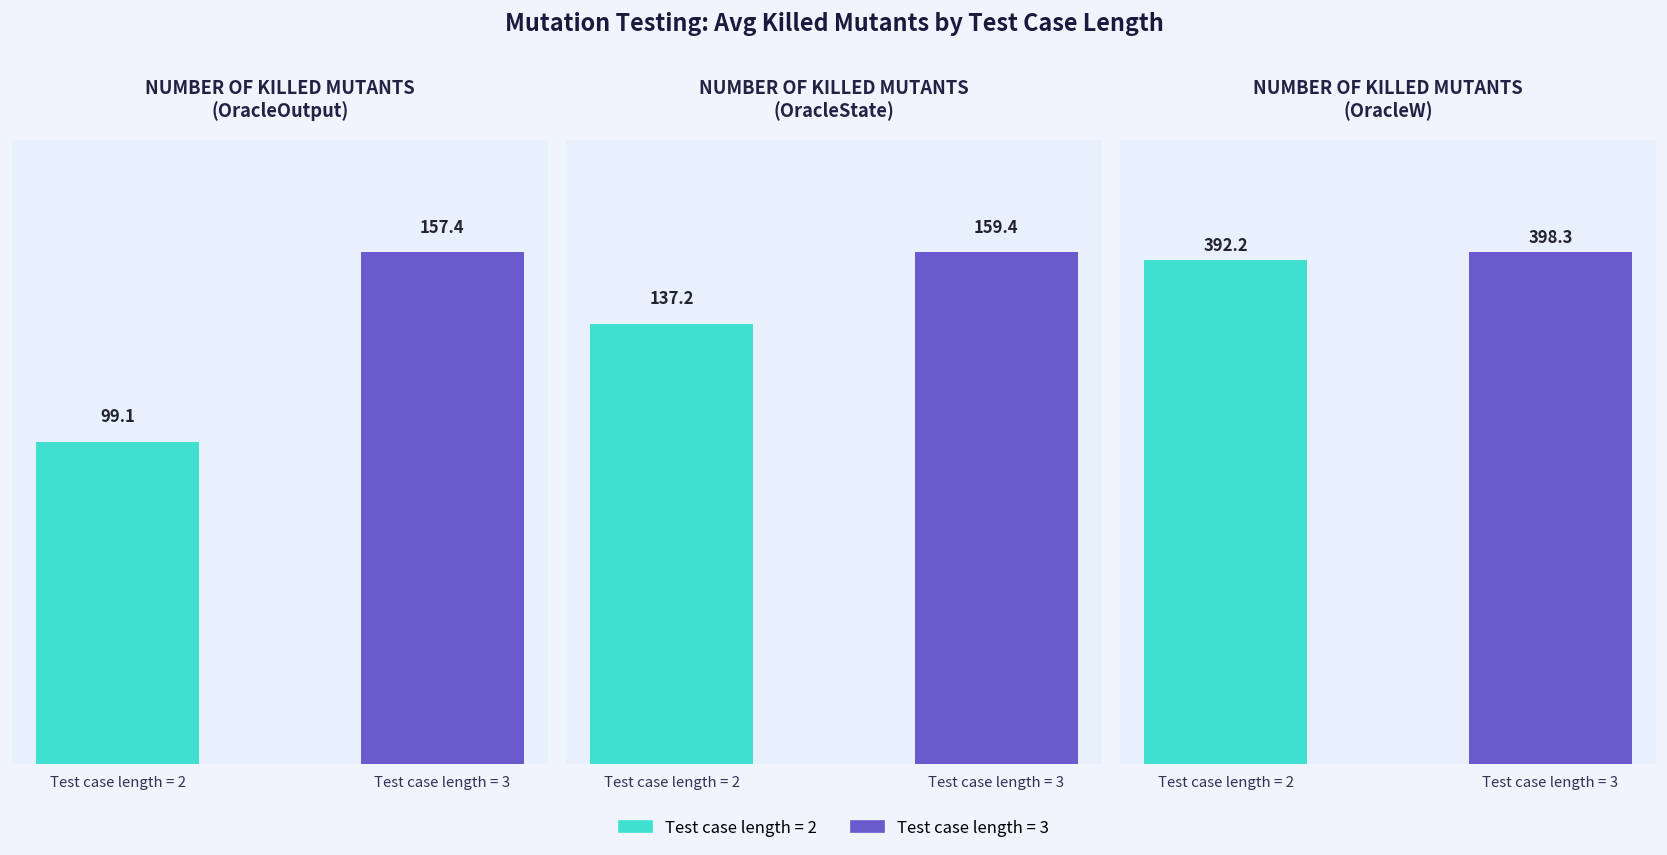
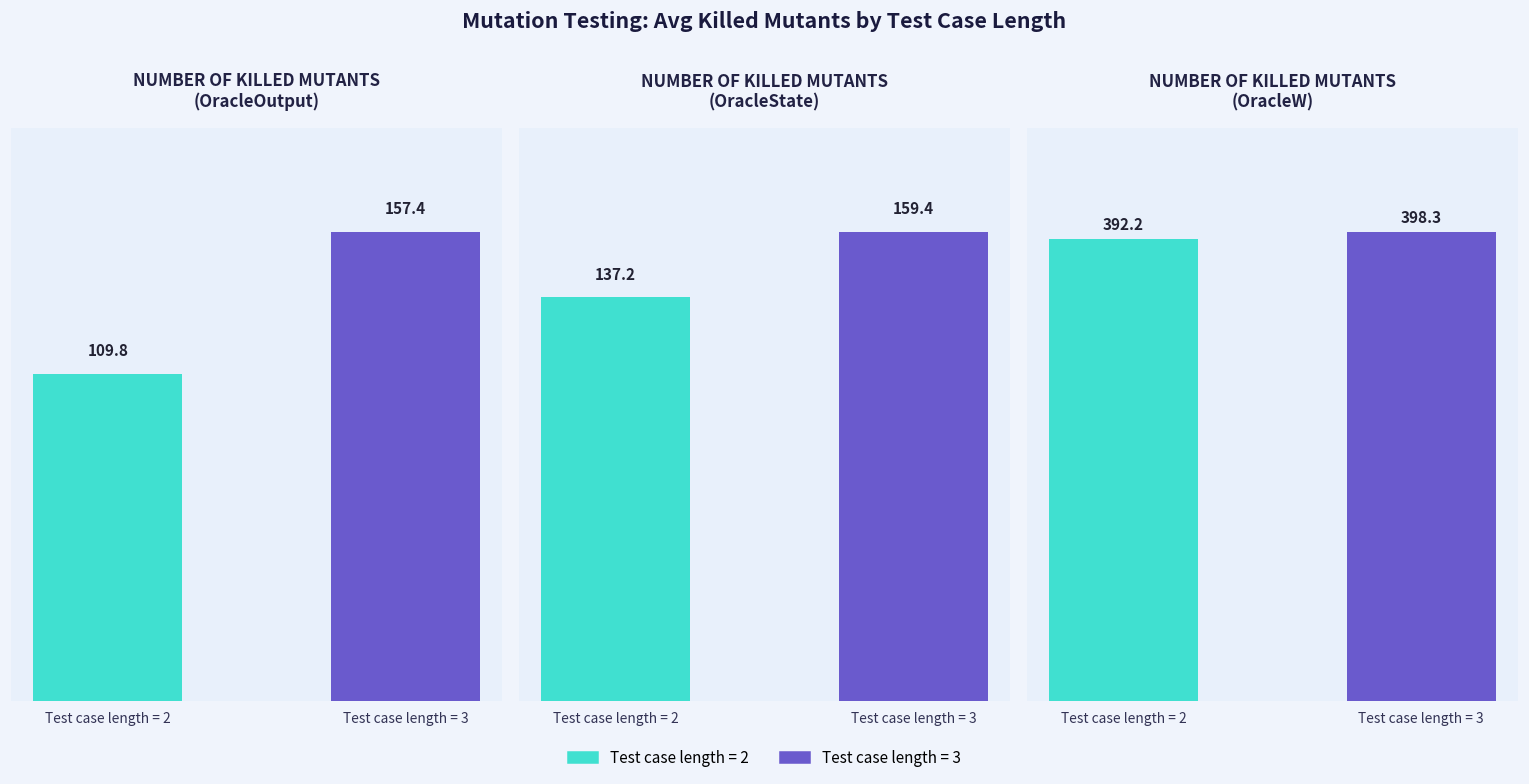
NUMBER OF KILLED MUTANTS (OracleOutput), Test case length = 2: 99.1 -> 109.8
